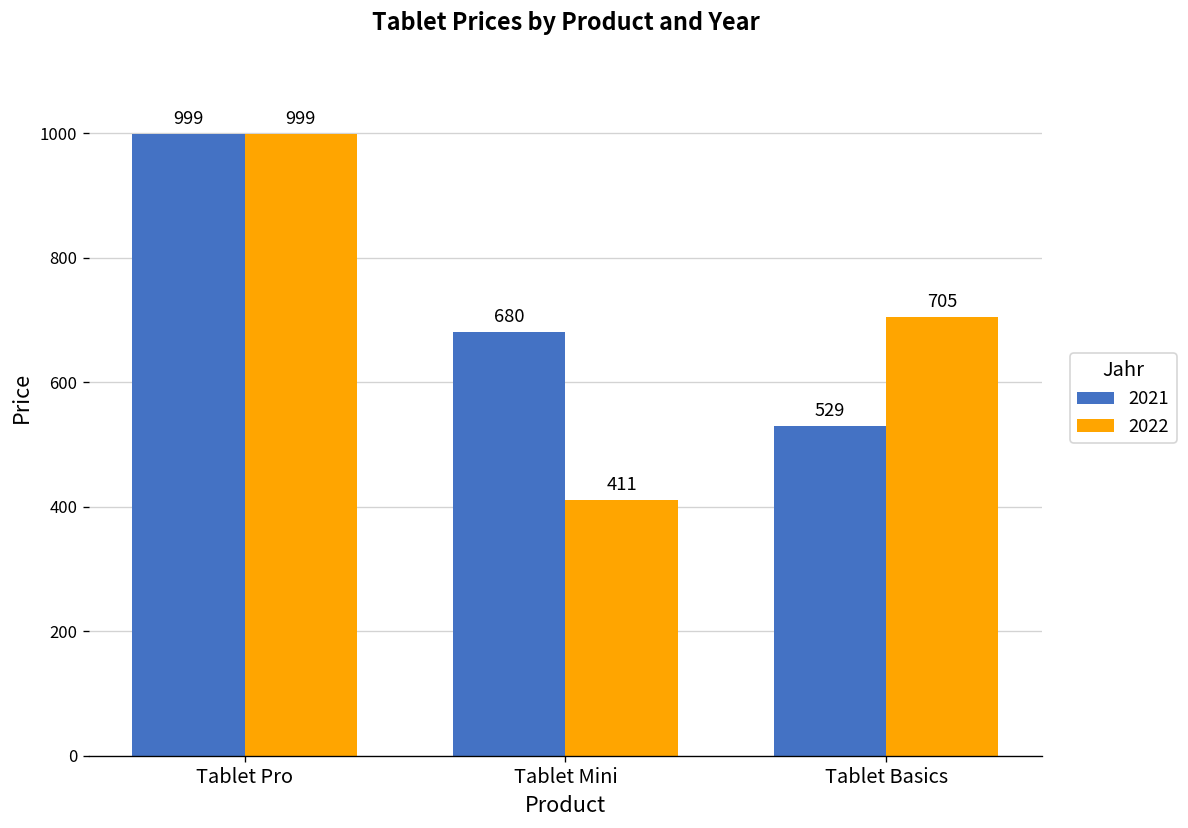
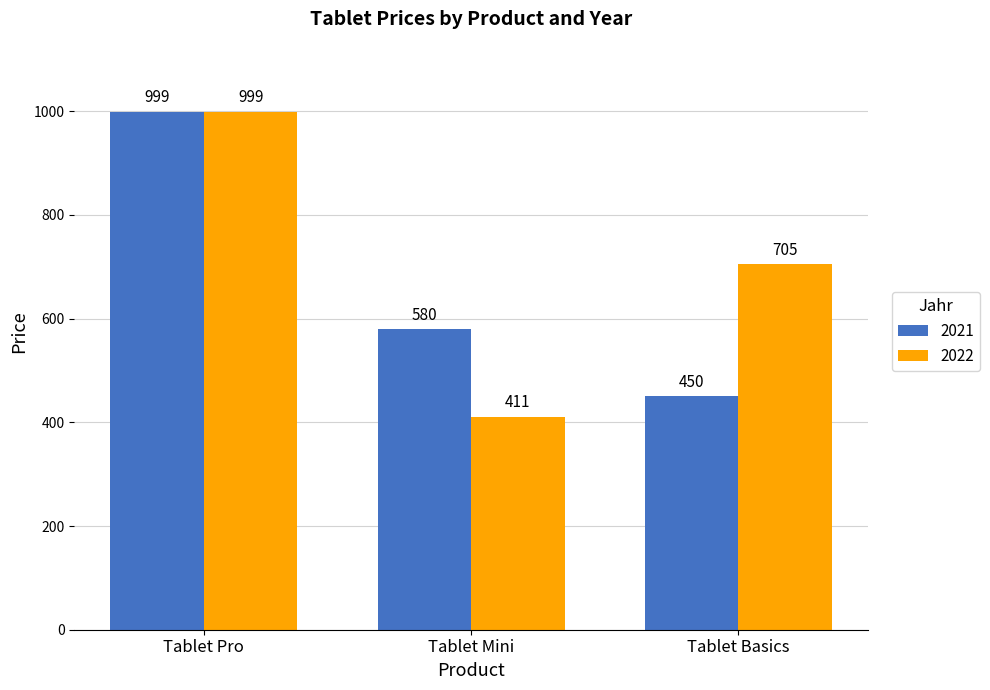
2021, Tablet Mini: 680 -> 580
2021, Tablet Basics: 529 -> 450
